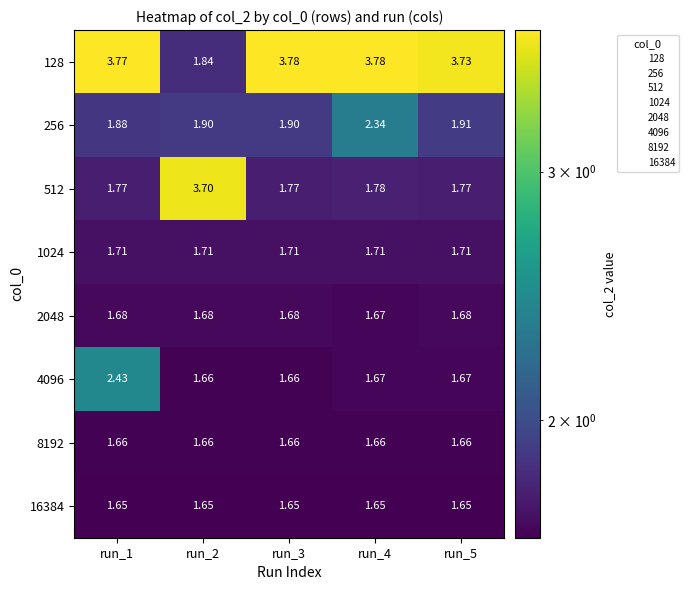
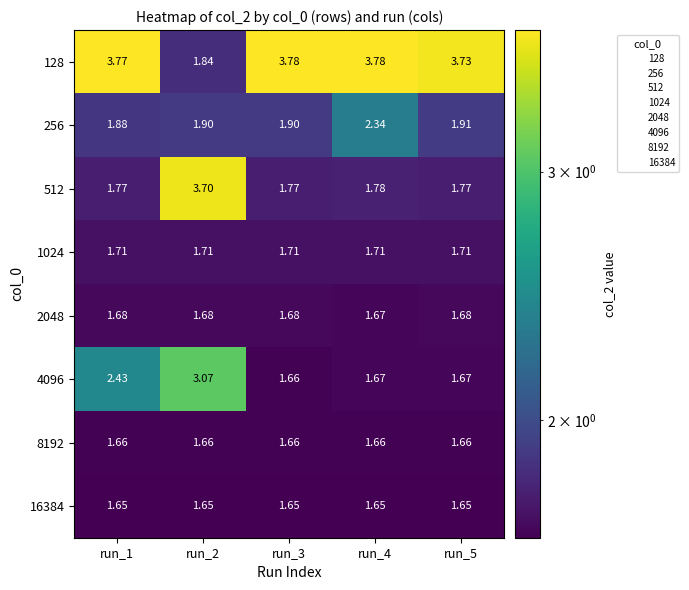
4096, run_2: 1.66 -> 3.07
